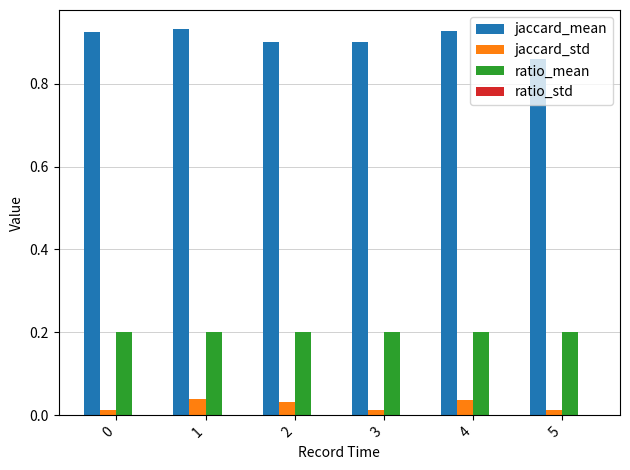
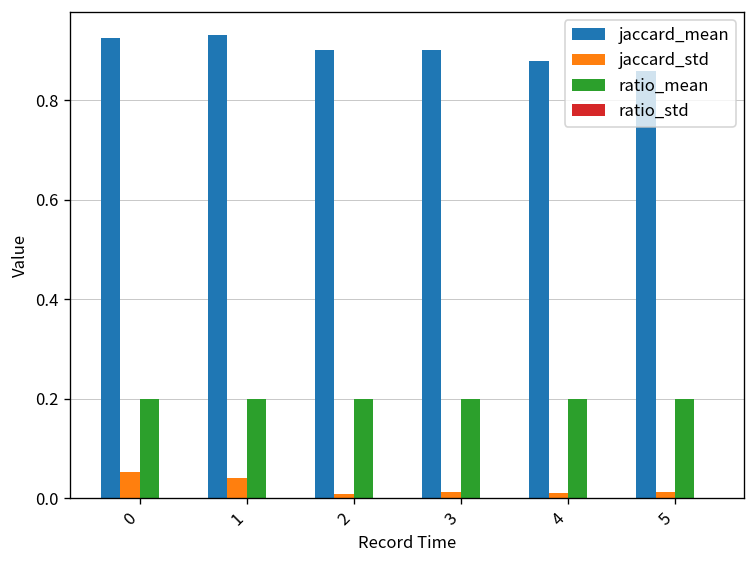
jaccard_std, 0: 0.01 -> 0.05
jaccard_std, 2: 0.03 -> 0.01
jaccard_mean, 4: 0.93 -> 0.88
jaccard_std, 4: 0.04 -> 0.01
